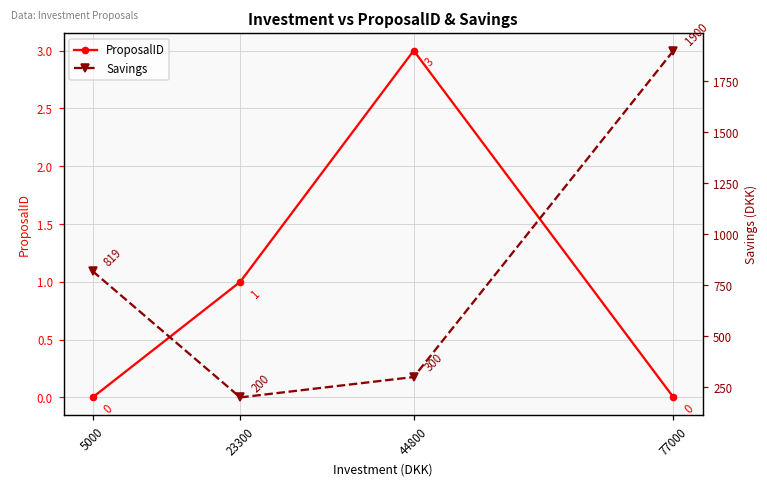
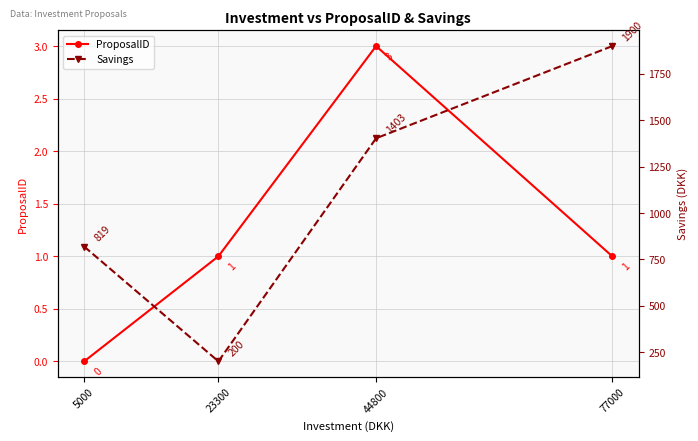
ProposalID, 77000: 0 -> 1
Savings, 44800: 300 -> 1403
